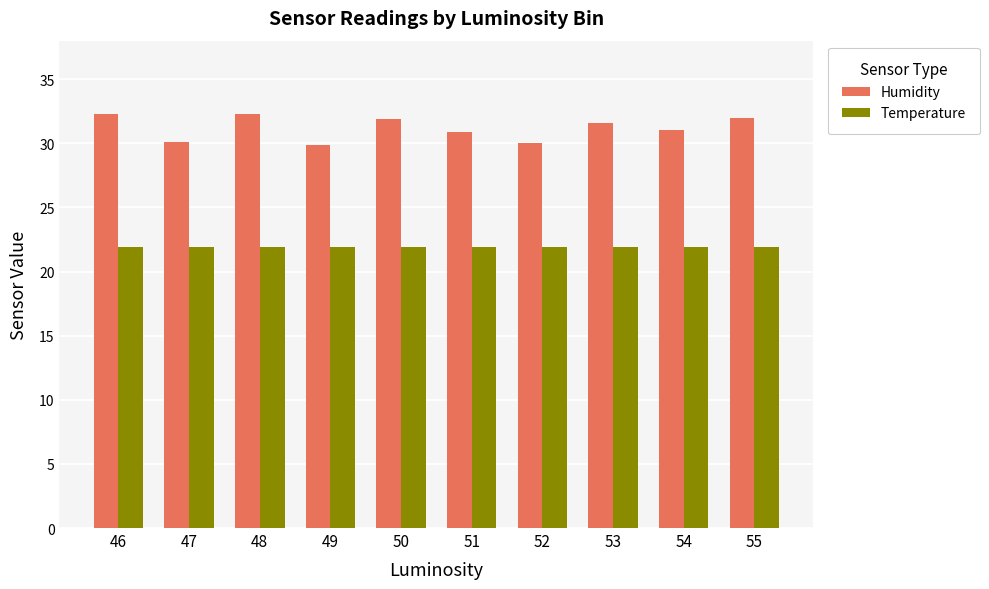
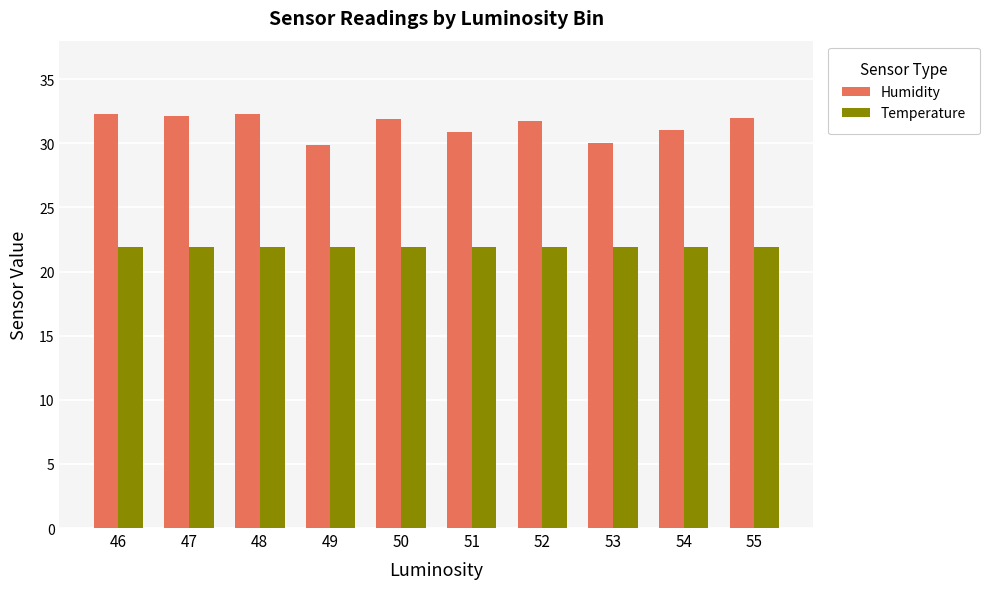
Humidity, 47: 30.1 -> 32.1
Humidity, 52: 30.0 -> 31.7
Humidity, 53: 31.6 -> 30.0
